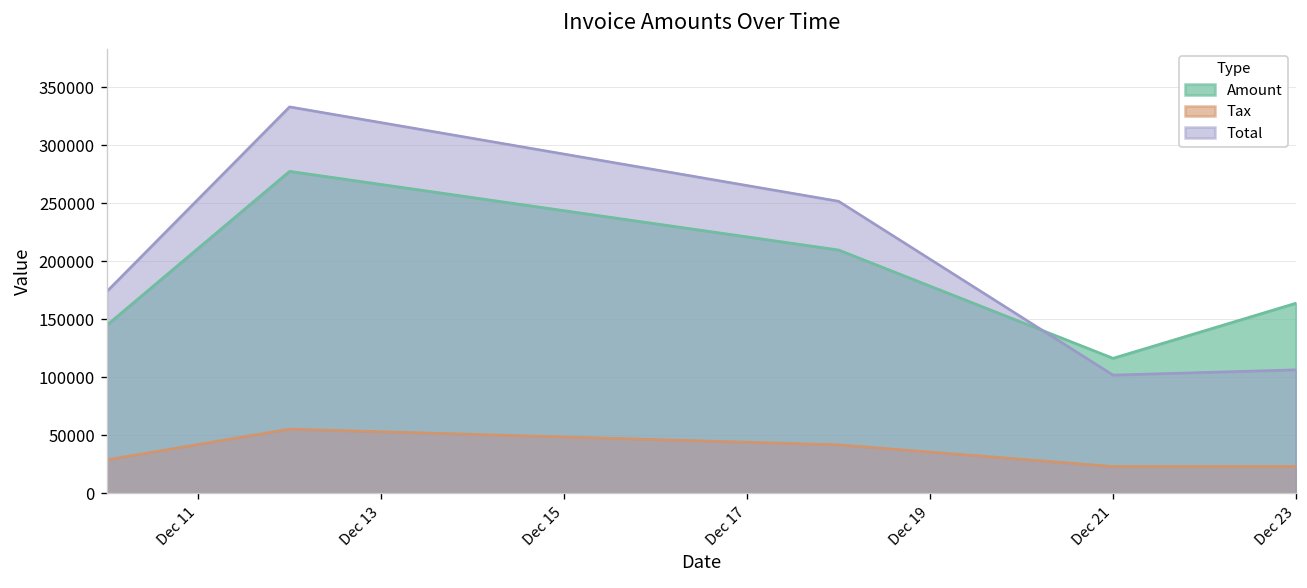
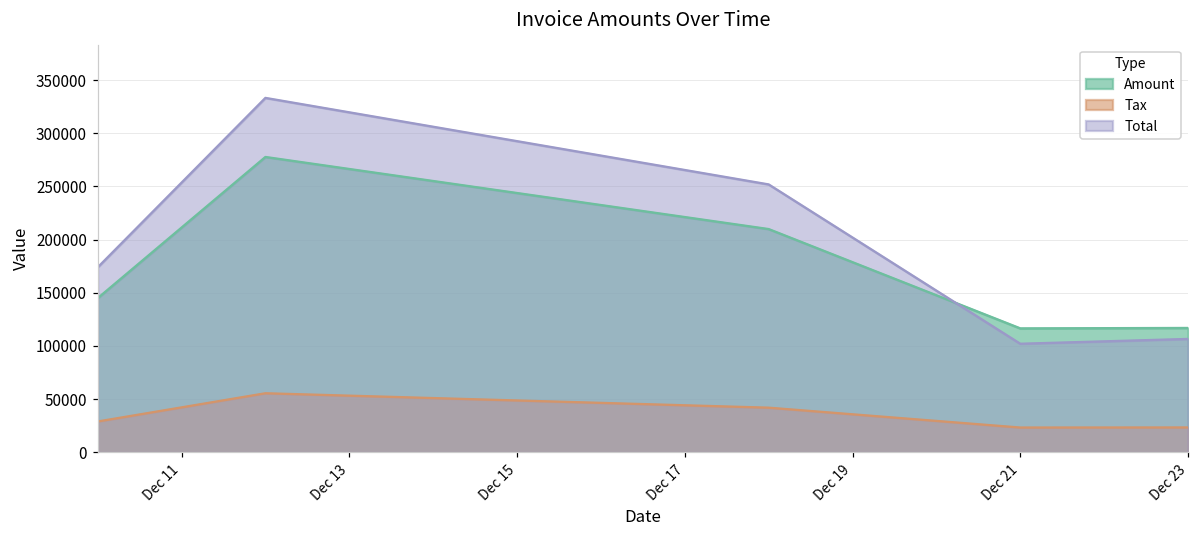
Amount, Dec 23: 160000 -> 120000
